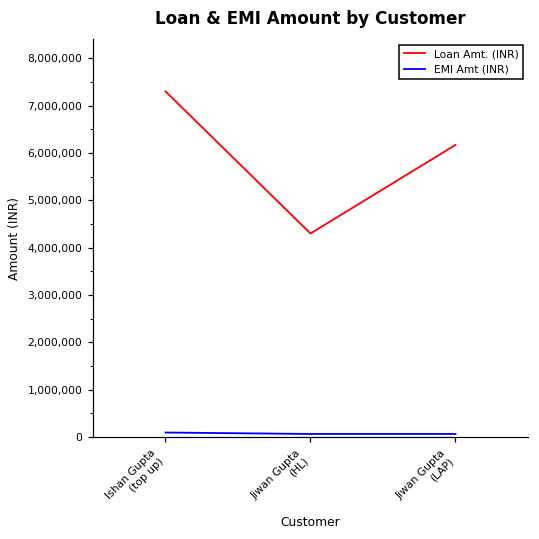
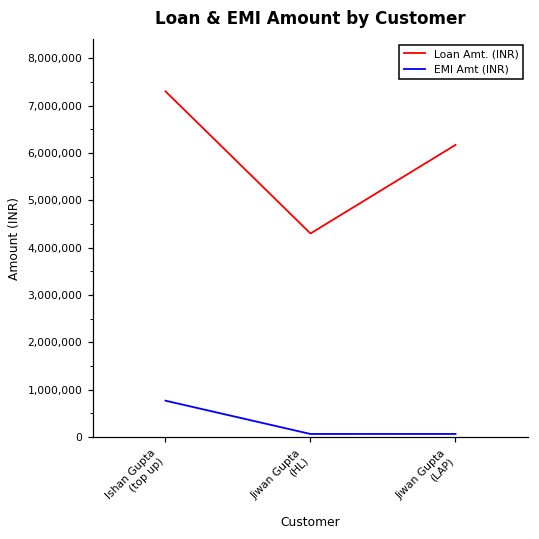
EMI Amt (INR), Ishan Gupta (top up): 100,000 -> 800,000
